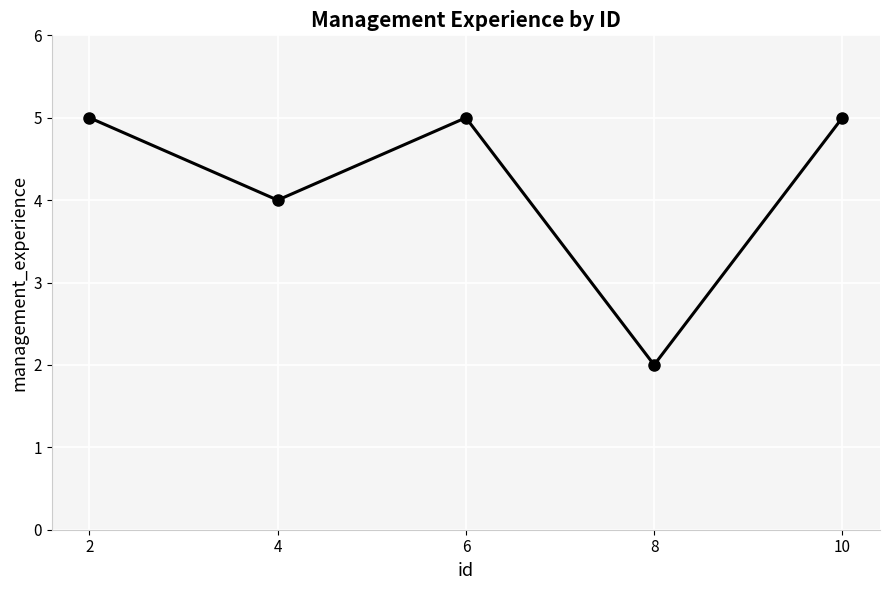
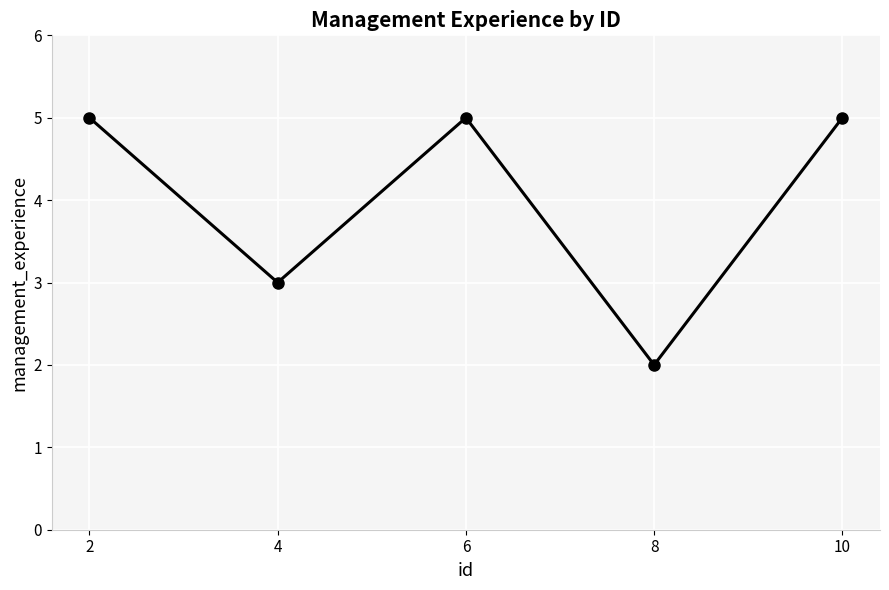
4: 4 -> 3
